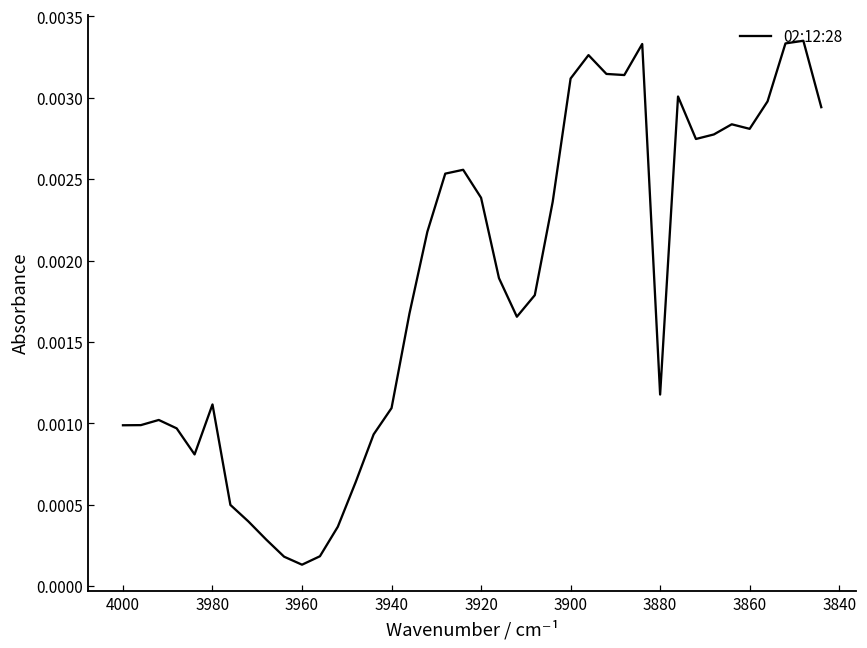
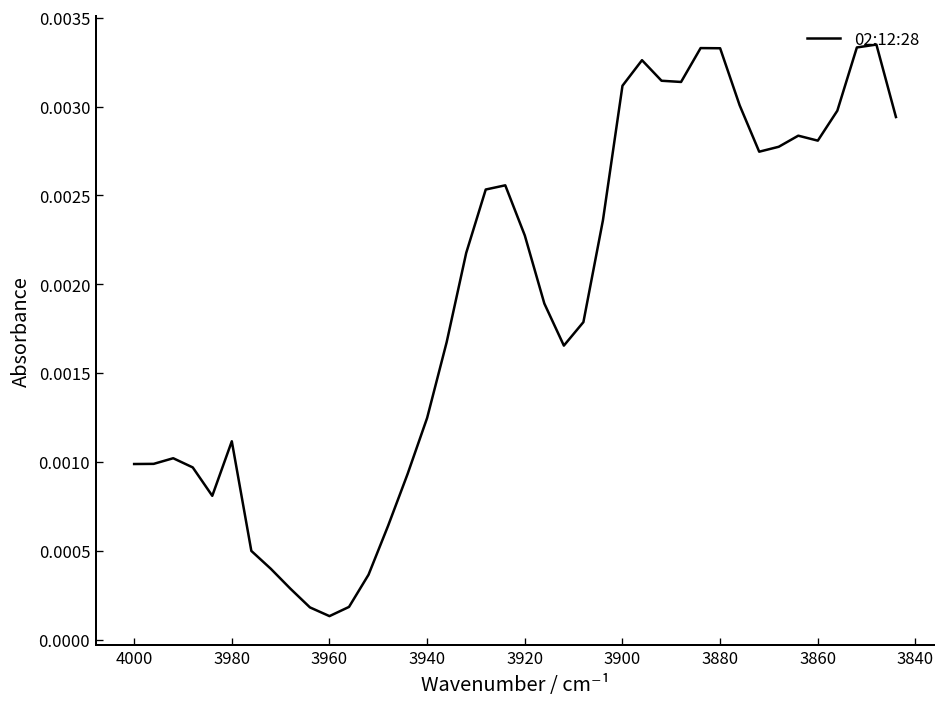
3940: 0.00109 -> 0.00125
3920: 0.00239 -> 0.00227
3880: 0.00118 -> 0.00333
